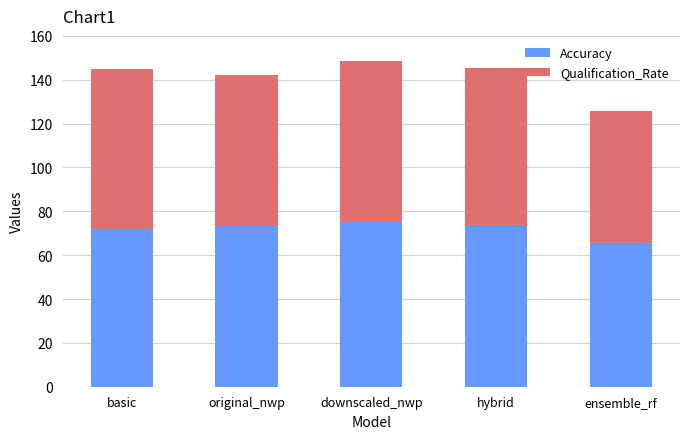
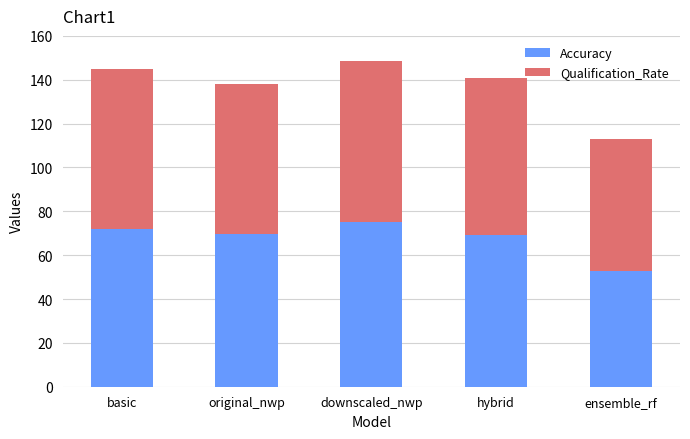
Accuracy, original_nwp: 73 -> 70
Accuracy, hybrid: 74 -> 69
Accuracy, ensemble_rf: 66 -> 53
